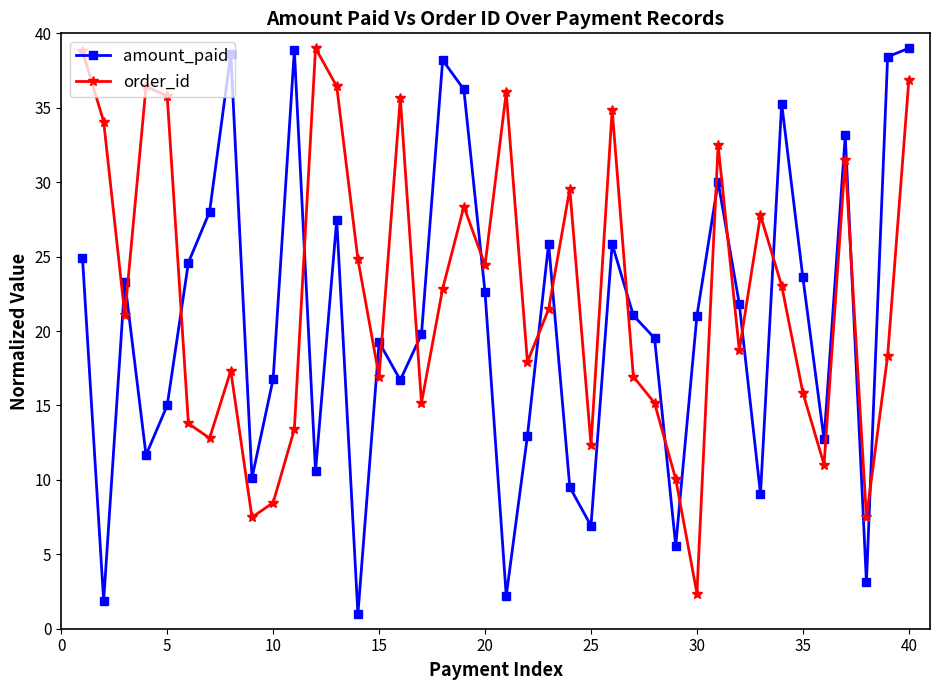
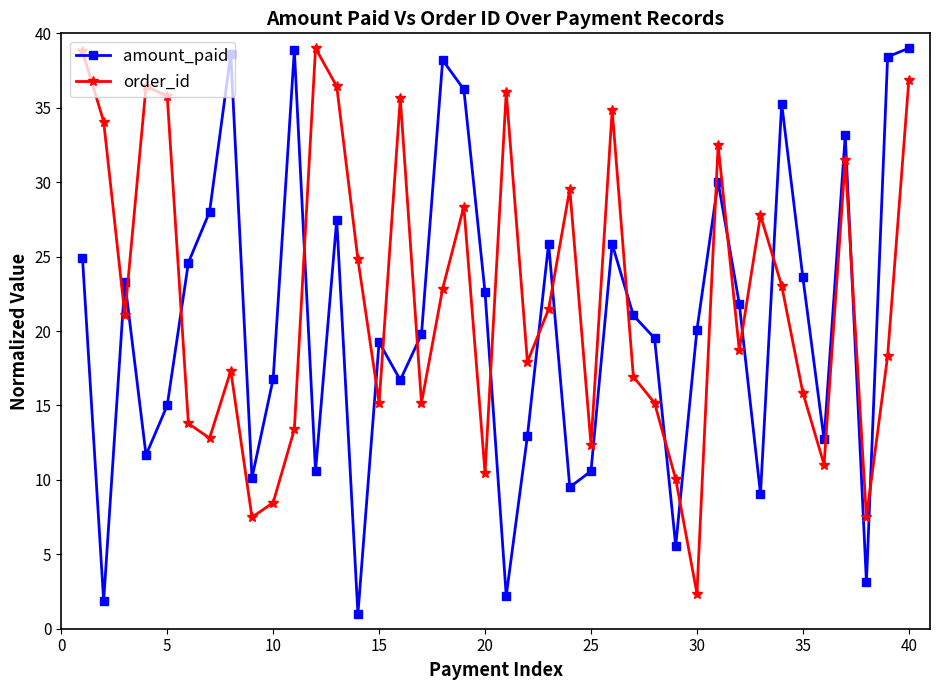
order_id, 15: 16.9 -> 15.2
order_id, 20: 24.4 -> 10.5
amount_paid, 25: 6.9 -> 10.6
amount_paid, 30: 21.0 -> 20.1
